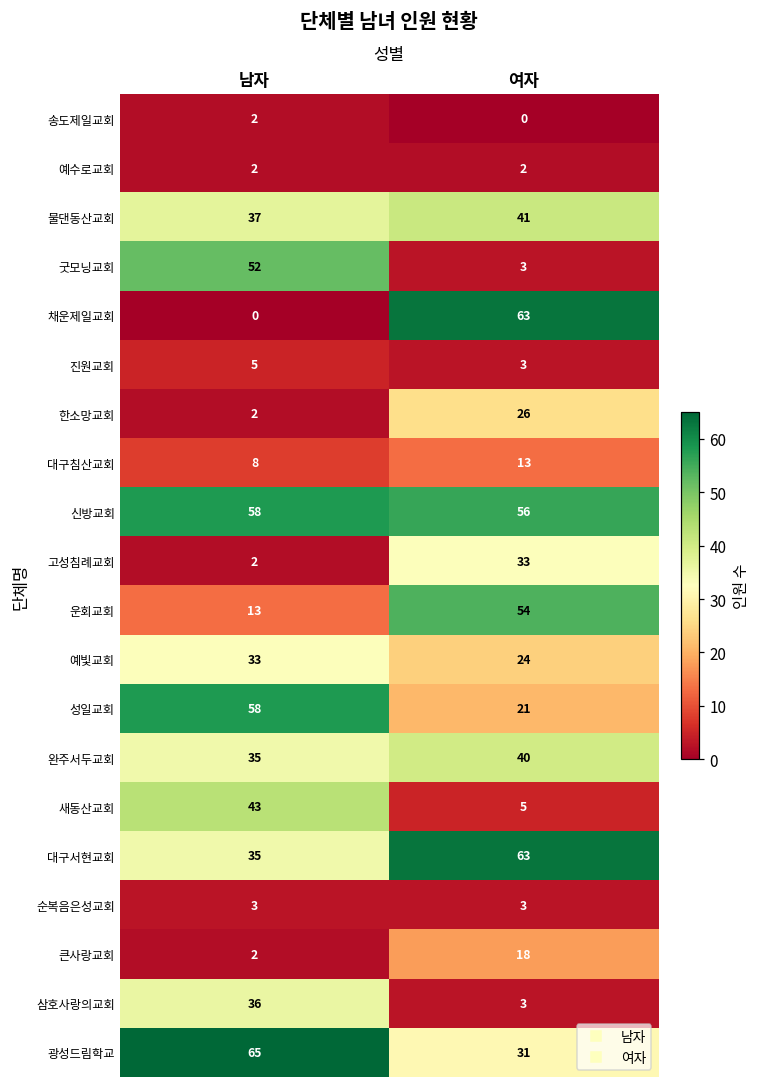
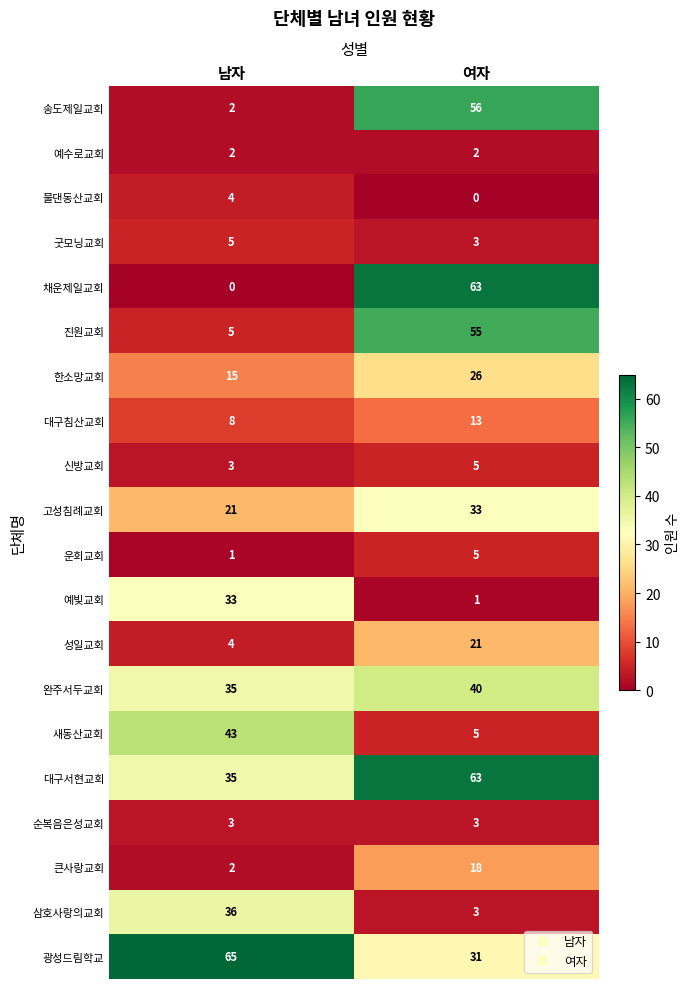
송도제일교회, 여자: 0 -> 56
물댄동산교회, 남자: 37 -> 4
물댄동산교회, 여자: 41 -> 0
굿모닝교회, 남자: 52 -> 5
진원교회, 여자: 3 -> 55
한소망교회, 남자: 2 -> 15
신방교회, 남자: 58 -> 3
신방교회, 여자: 56 -> 5
고성침례교회, 남자: 2 -> 21
운회교회, 남자: 13 -> 1
운회교회, 여자: 54 -> 5
예빛교회, 여자: 24 -> 1
성일교회, 남자: 58 -> 4
